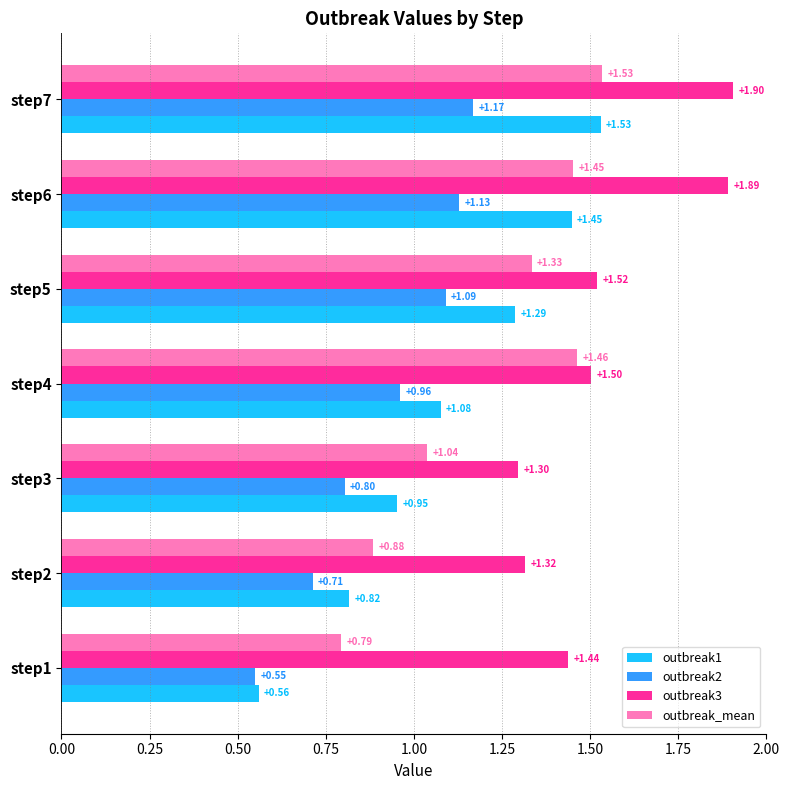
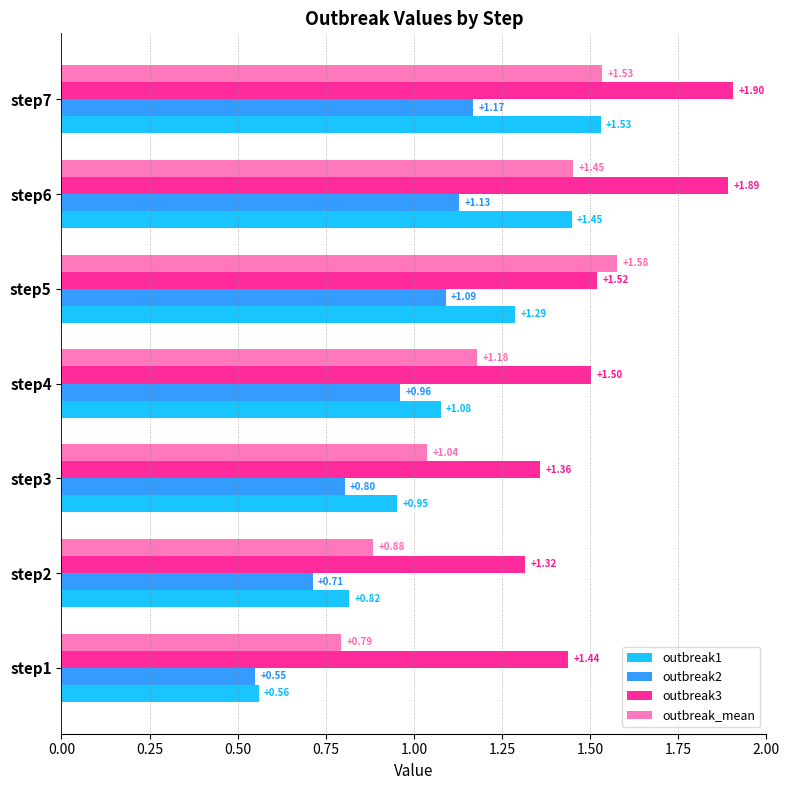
outbreak_mean, step5: +1.33 -> +1.58
outbreak_mean, step4: +1.46 -> +1.18
outbreak3, step3: +1.30 -> +1.36
